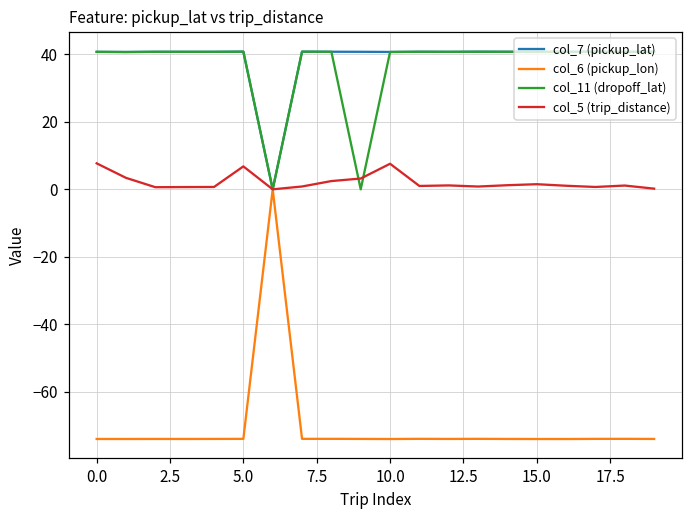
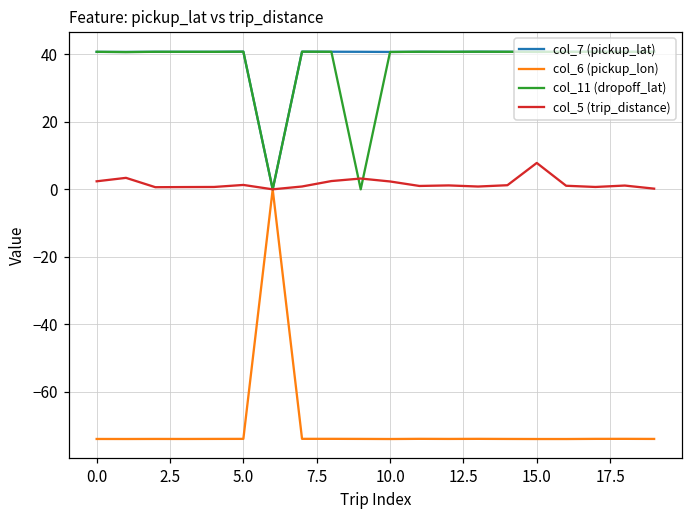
col_5 (trip_distance), 0.0: 8 -> 2
col_5 (trip_distance), 5.0: 7 -> 1
col_5 (trip_distance), 10.0: 8 -> 2
col_5 (trip_distance), 15.0: 2 -> 8
